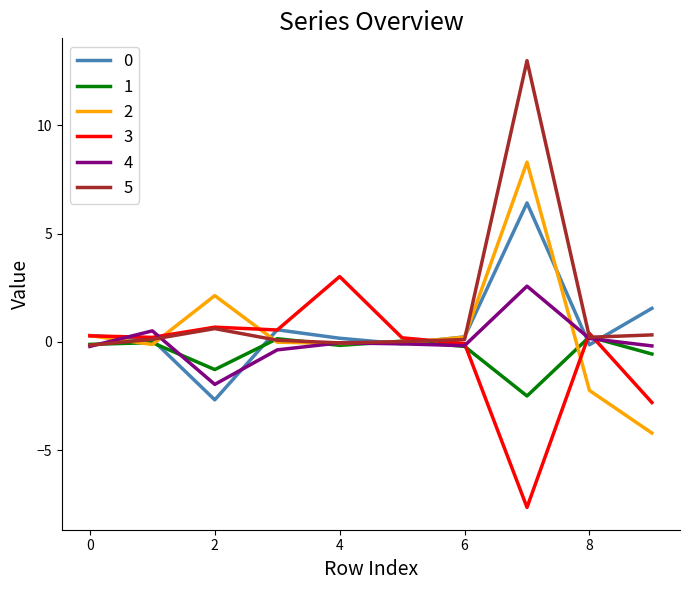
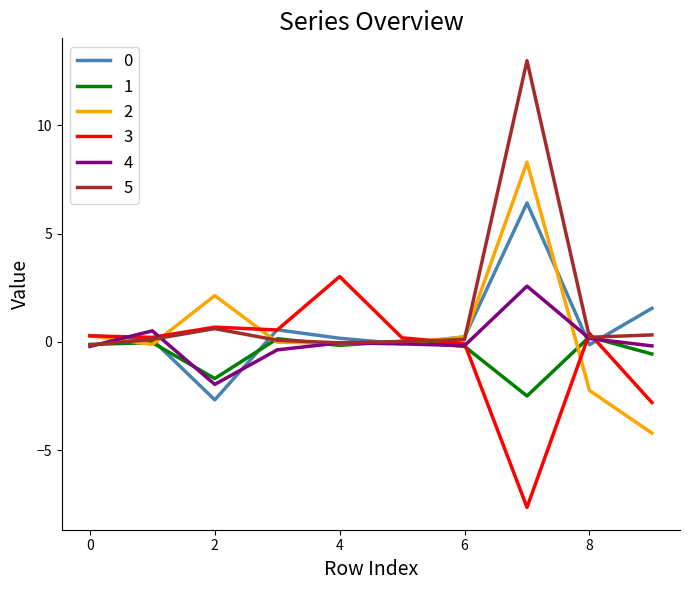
1, 2: -1.3 -> -1.7
